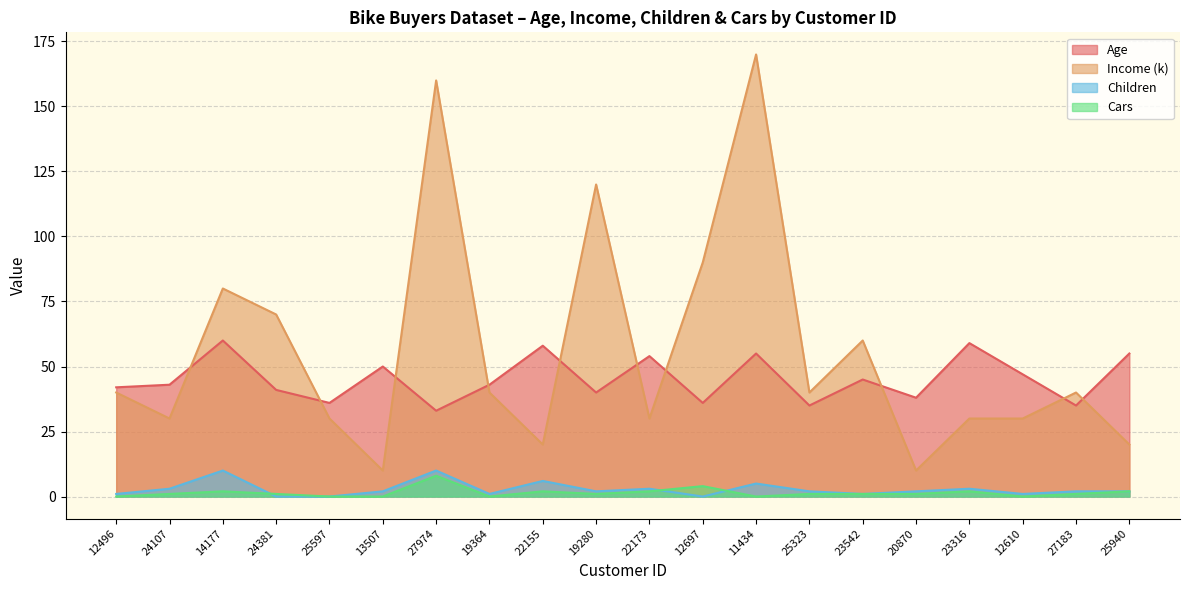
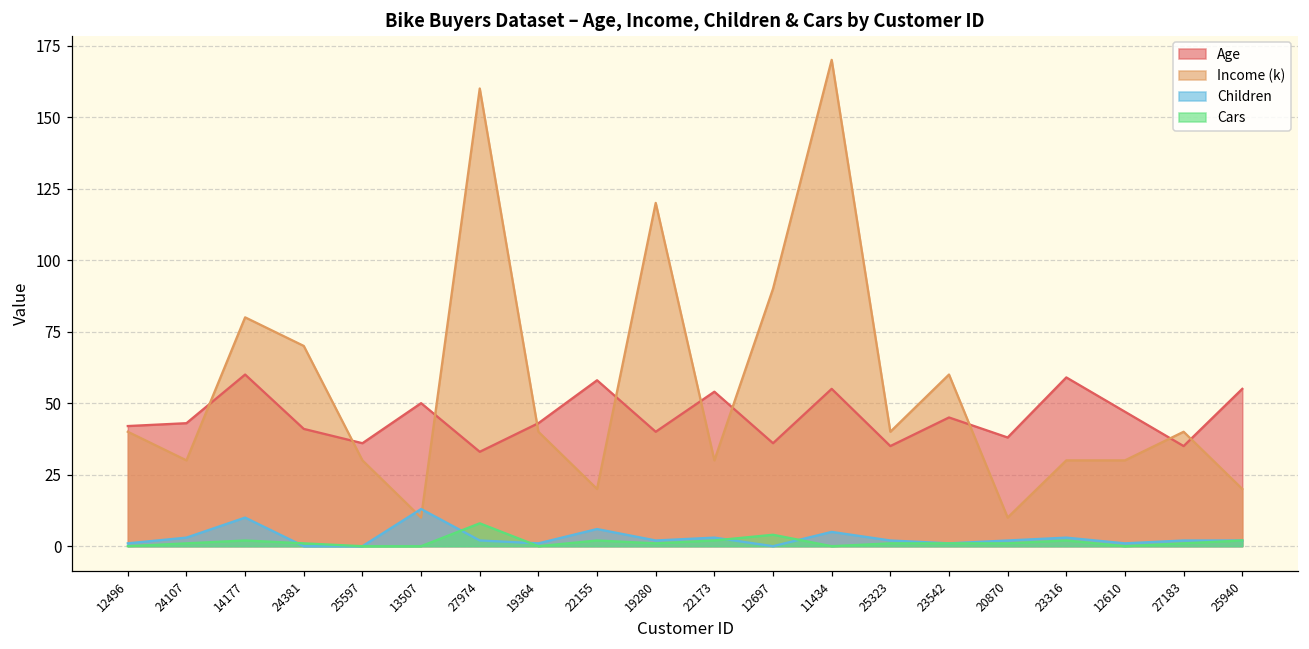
Children, 13507: 2 -> 13
Children, 27974: 10 -> 2
